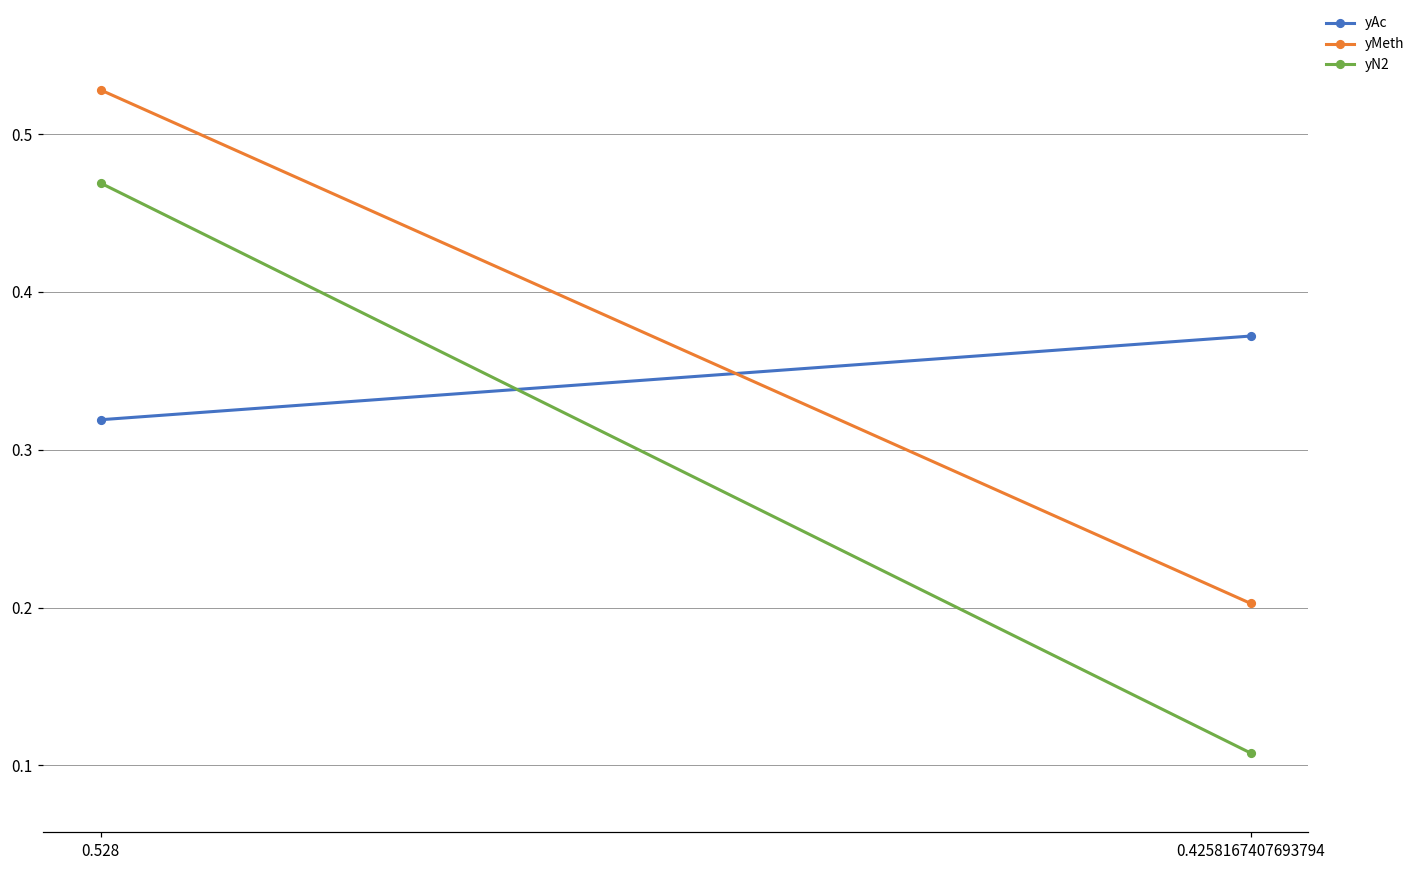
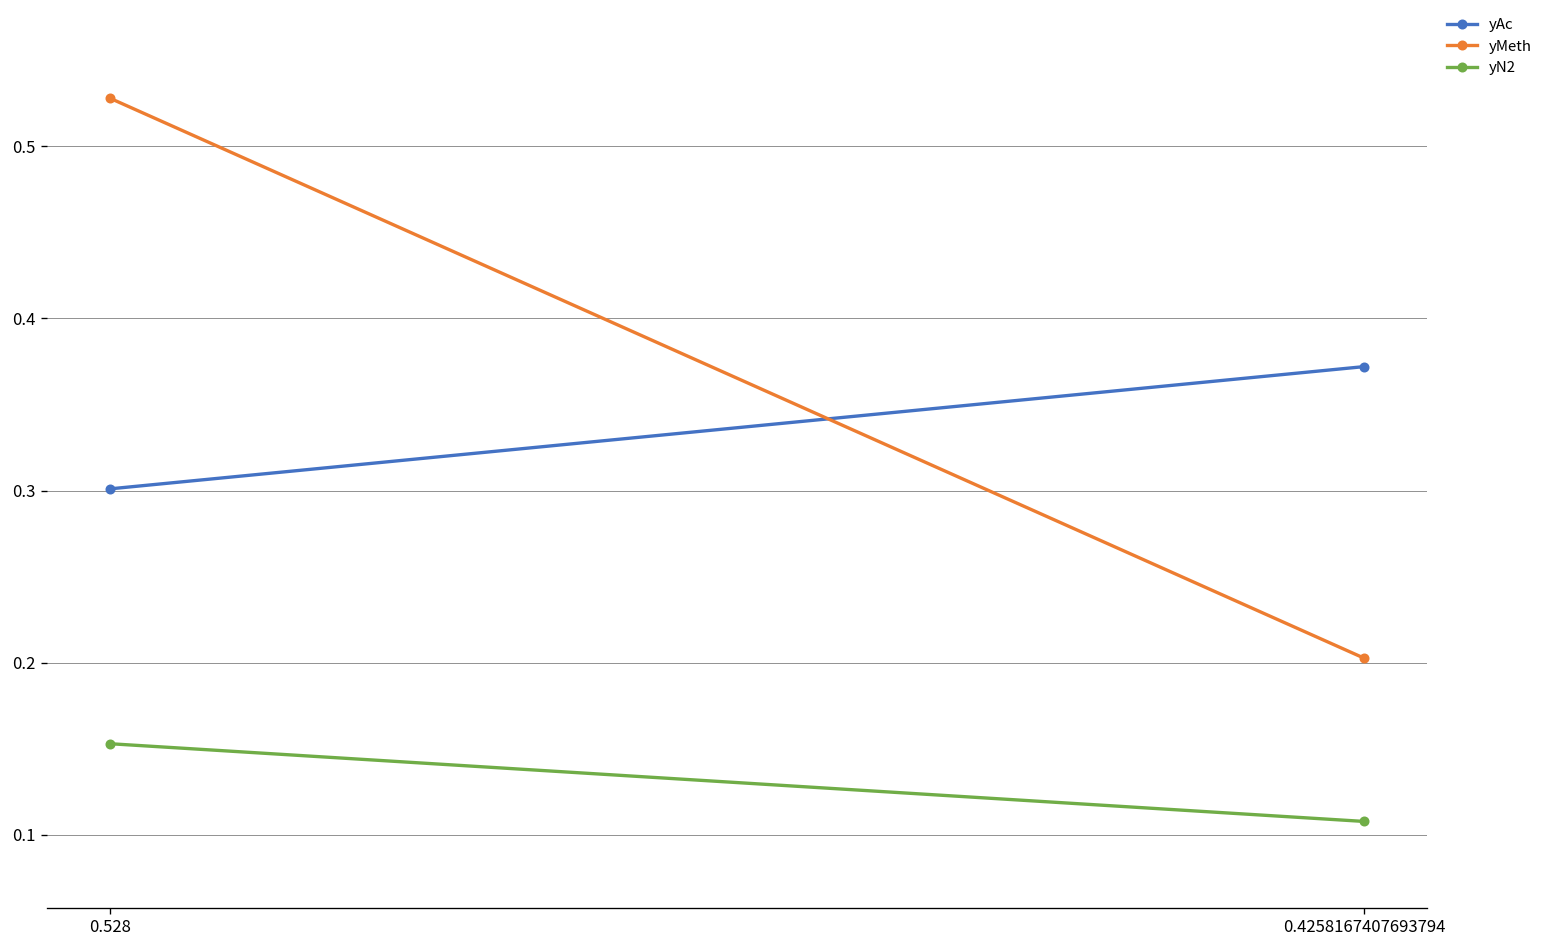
yAc, 0.528: 0.319 -> 0.301
yN2, 0.528: 0.469 -> 0.153
